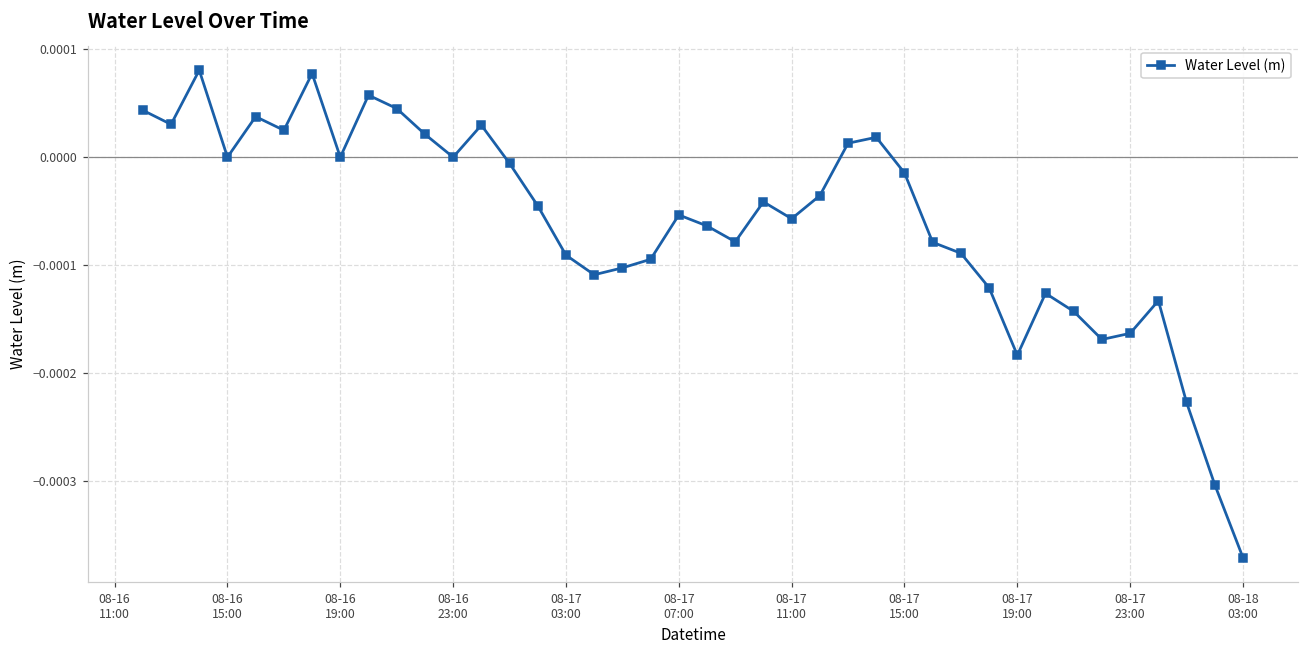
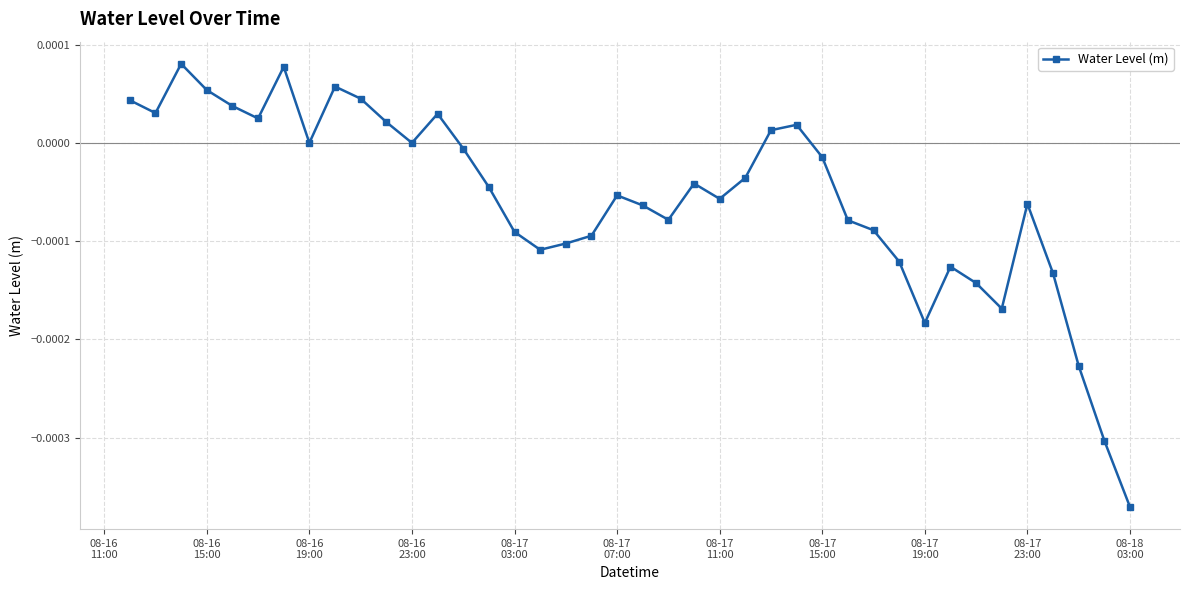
08-16 15:00: 0.0000 -> 0.0001
08-17 23:00: -0.00016 -> -0.00006
